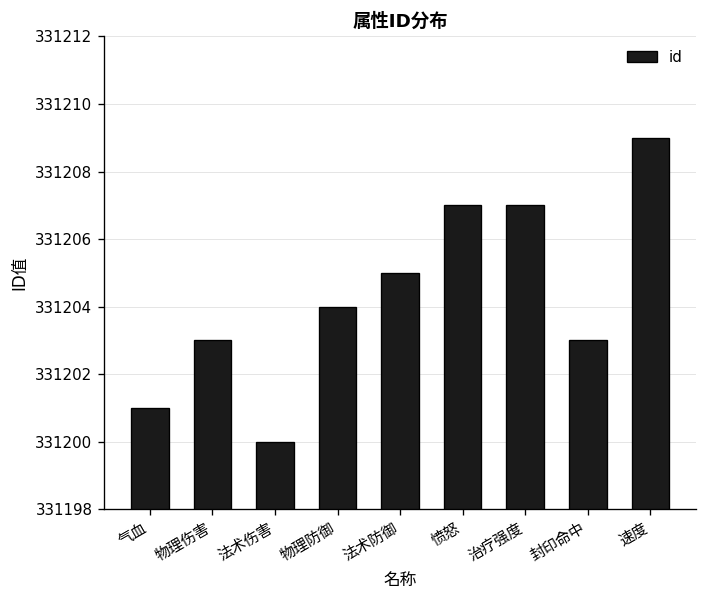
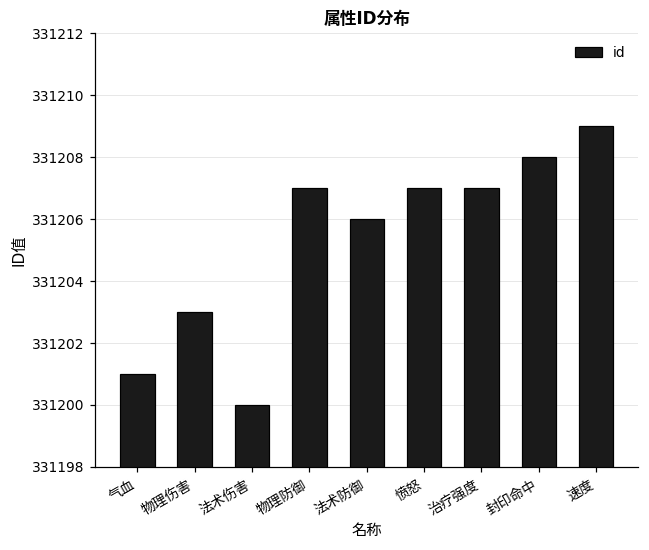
物理防御: 331204 -> 331207
法术防御: 331205 -> 331206
封印命中: 331203 -> 331208
